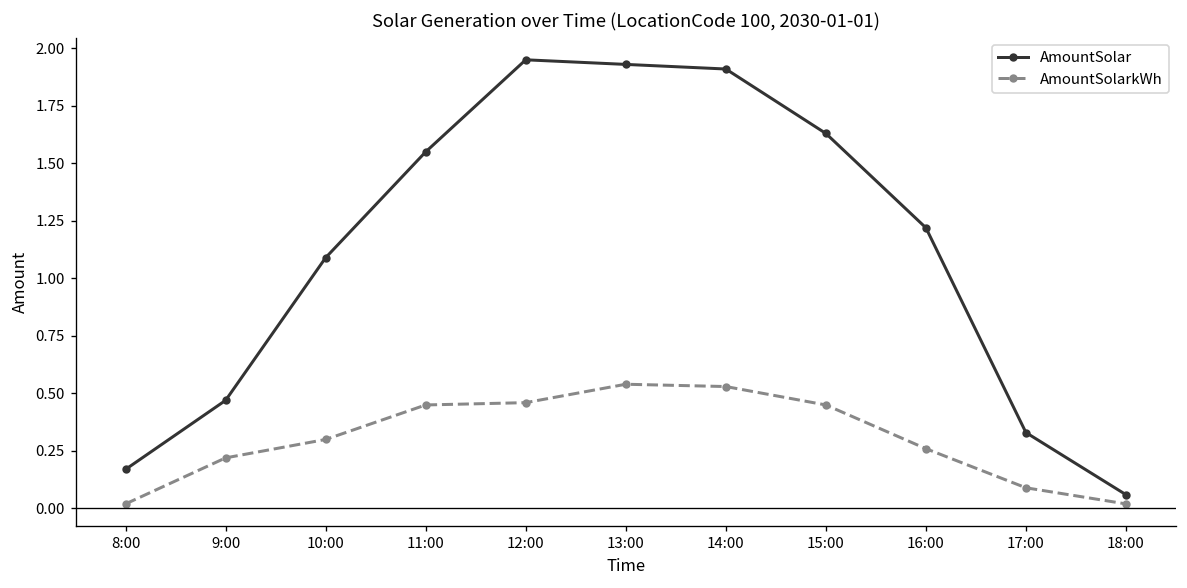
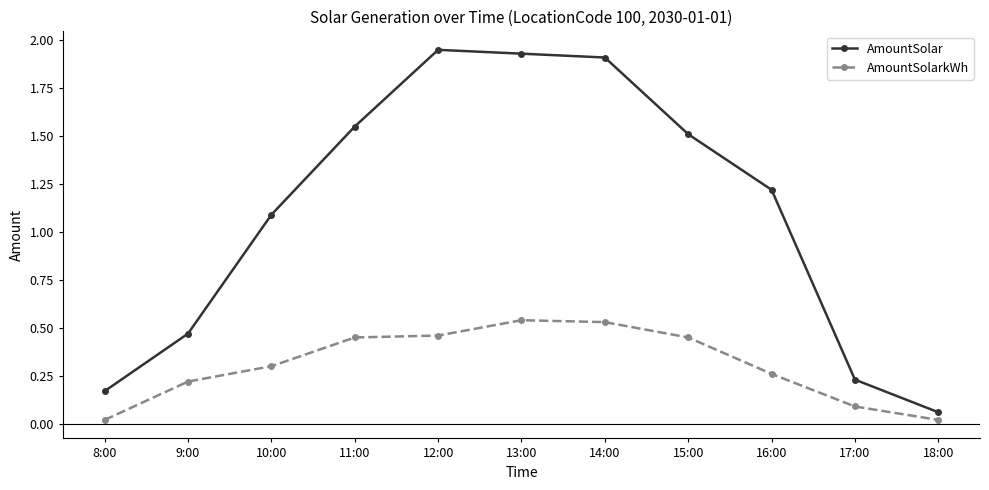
AmountSolar, 15:00: 1.63 -> 1.51
AmountSolar, 17:00: 0.33 -> 0.23
